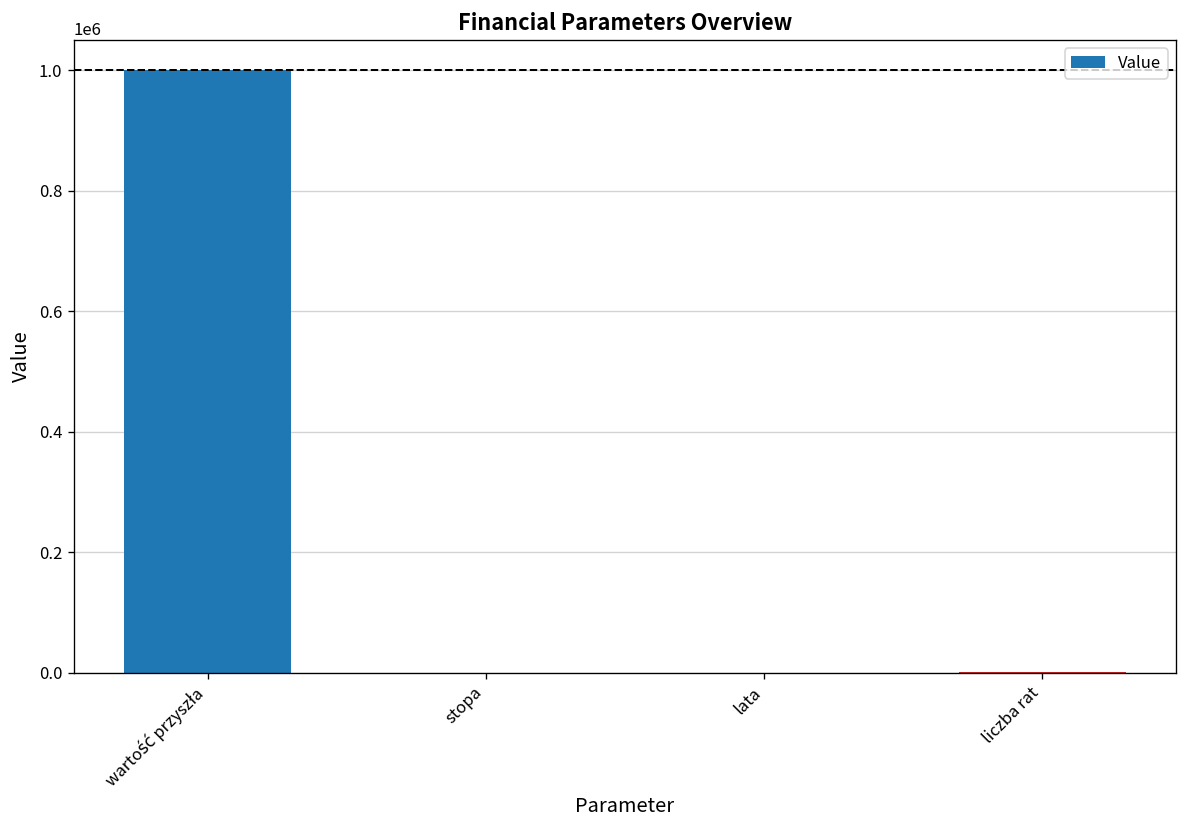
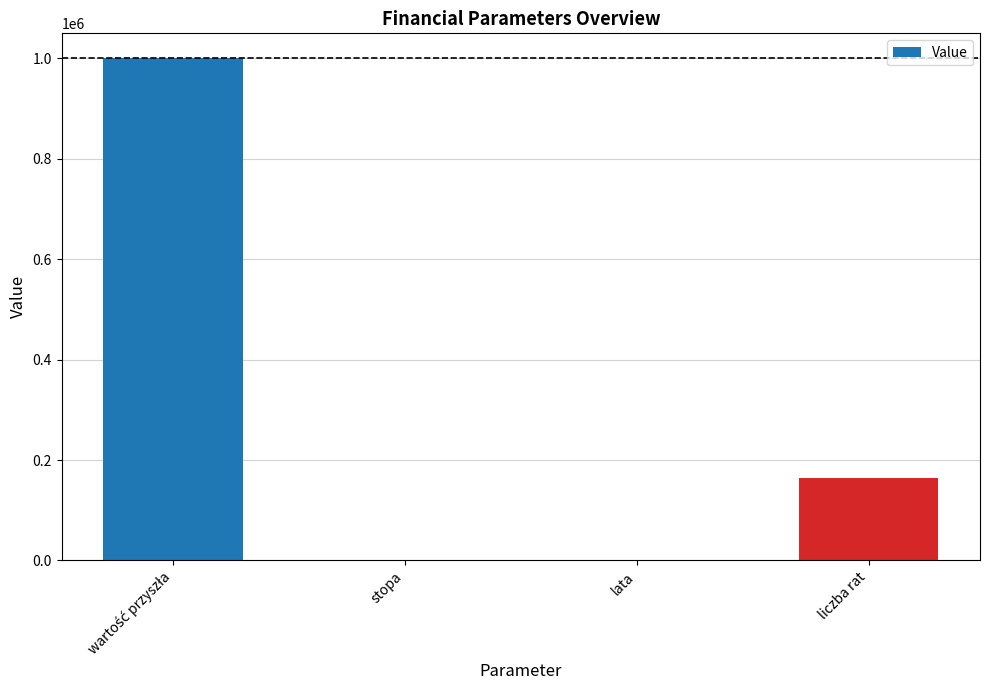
liczba rat: 0 -> 160000
